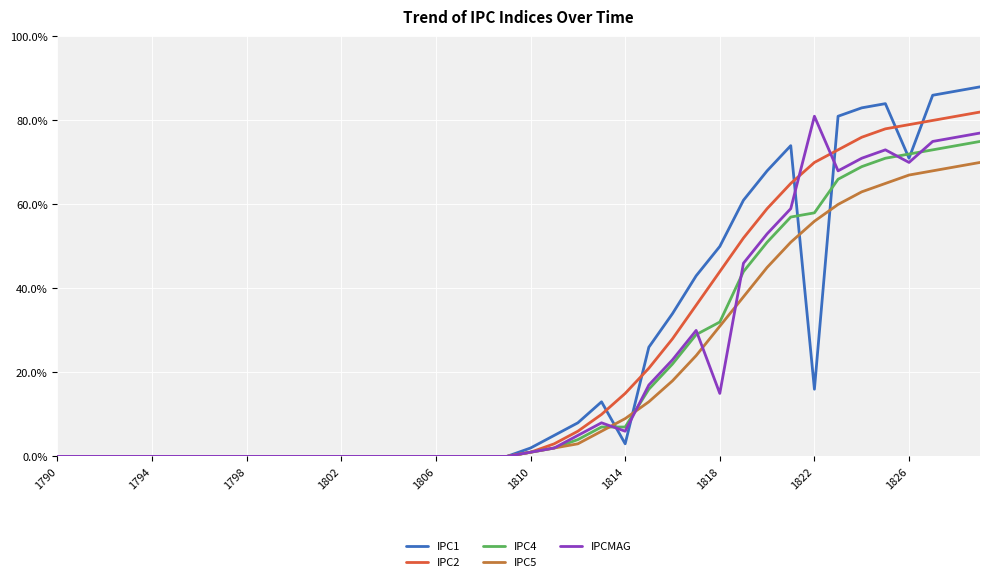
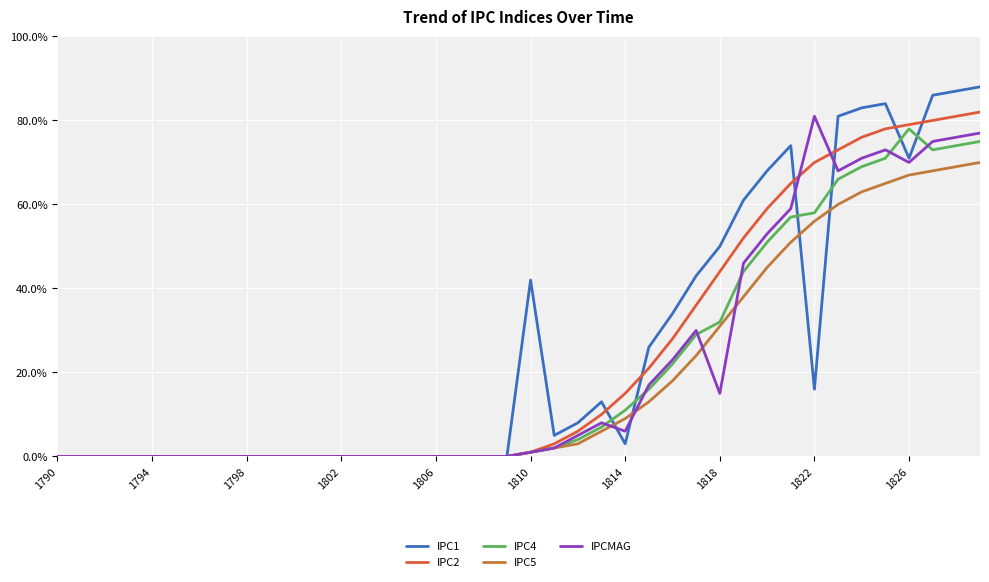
IPC1, 1810: 2% -> 42%
IPC4, 1814: 7% -> 11%
IPC4, 1826: 72% -> 78%
